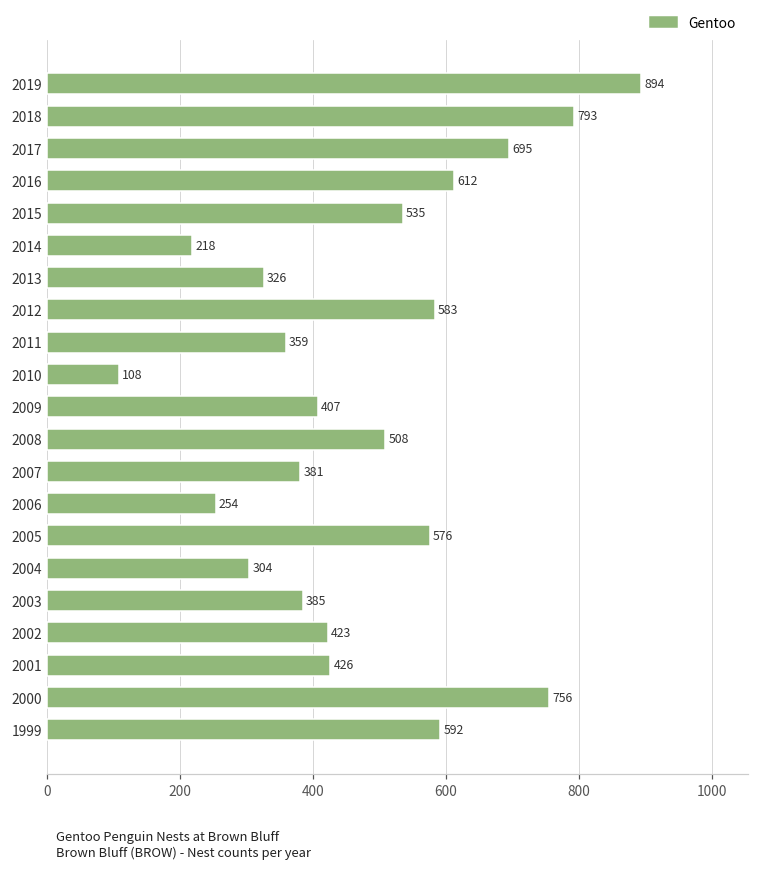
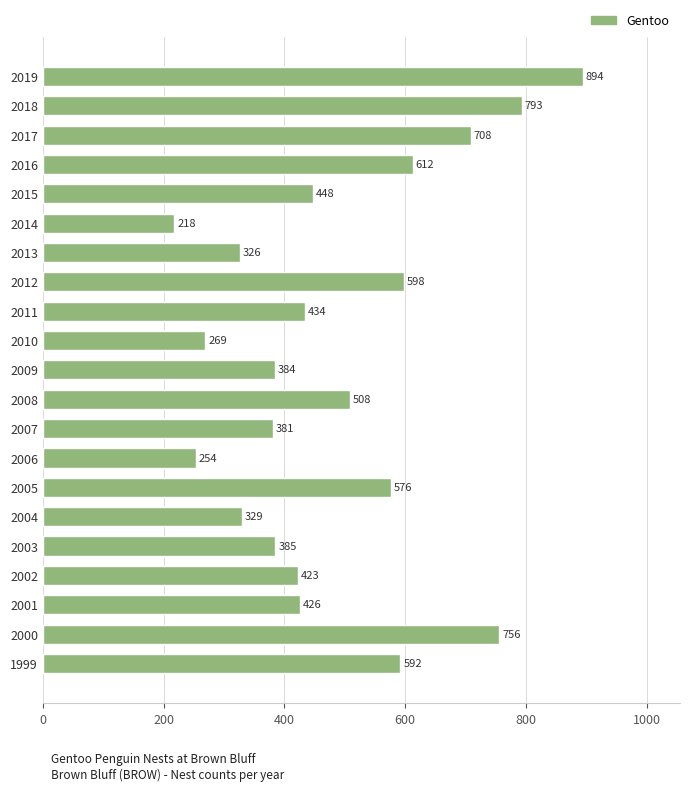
2017: 695 -> 708
2015: 535 -> 448
2012: 583 -> 598
2011: 359 -> 434
2010: 108 -> 269
2009: 407 -> 384
2004: 304 -> 329
